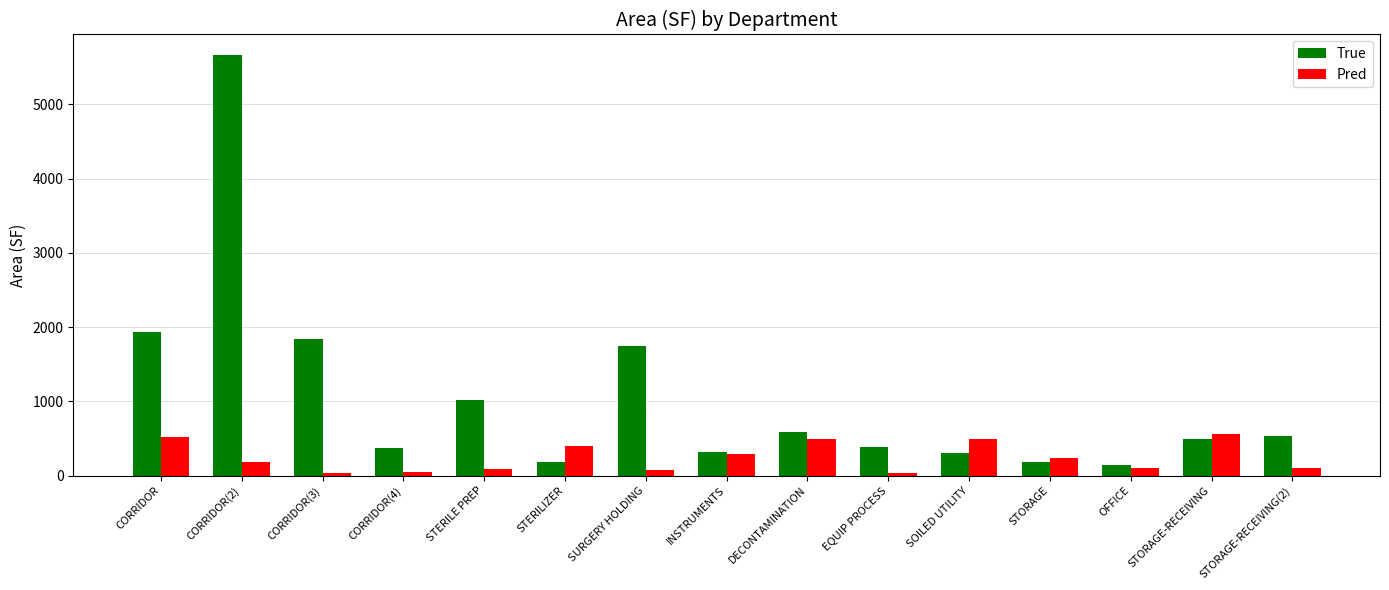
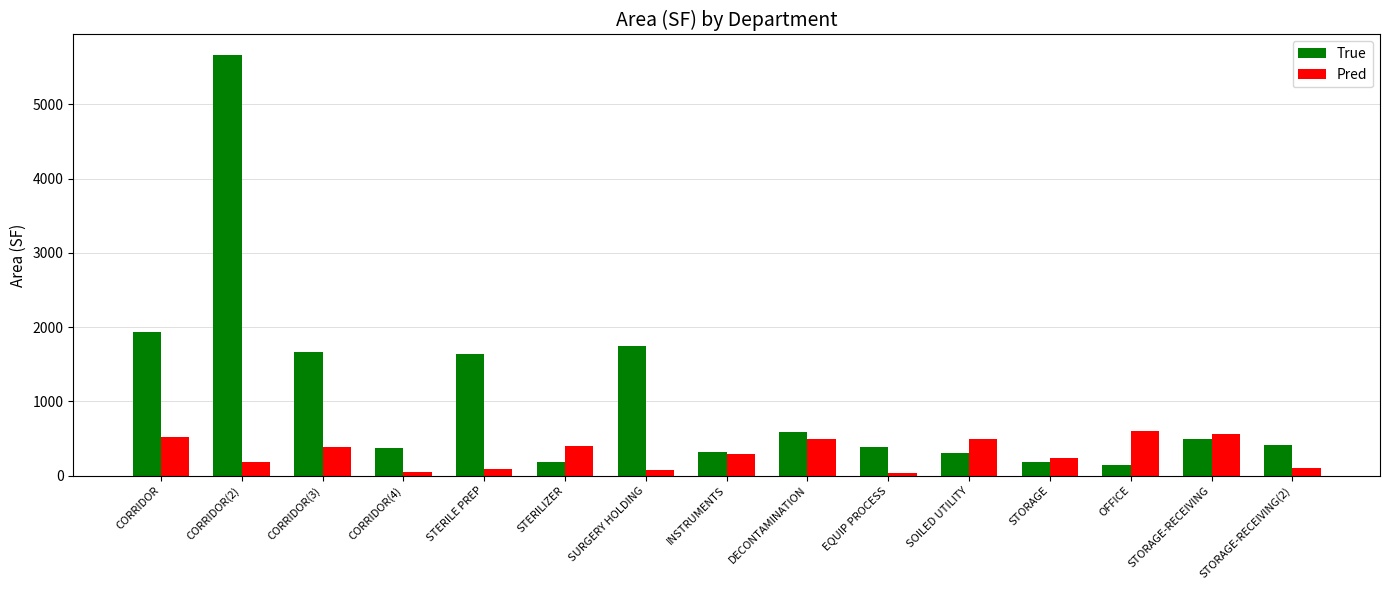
True, CORRIDOR(3): 1800 -> 1700
Pred, CORRIDOR(3): 0 -> 400
True, STERILE PREP: 1000 -> 1600
Pred, OFFICE: 100 -> 600
True, STORAGE-RECEIVING(2): 500 -> 400
